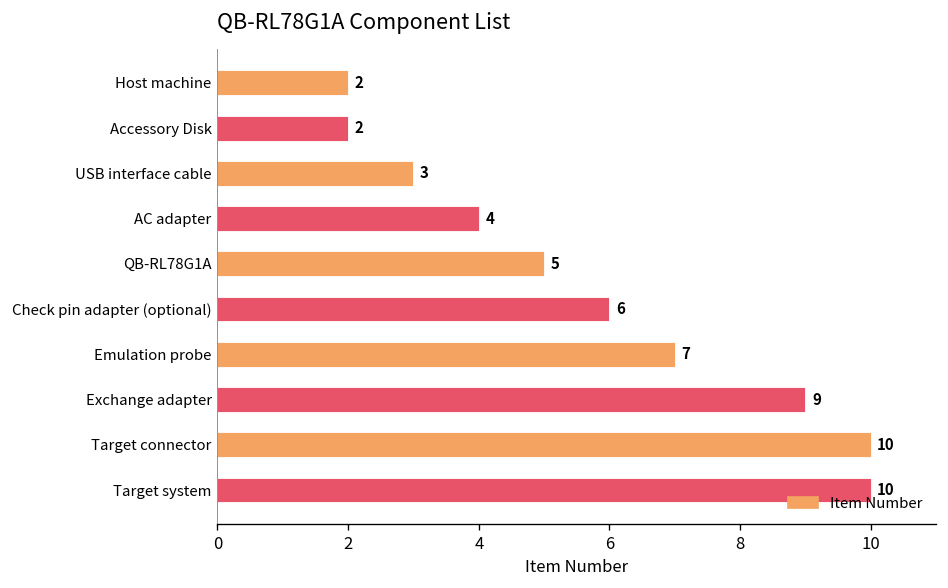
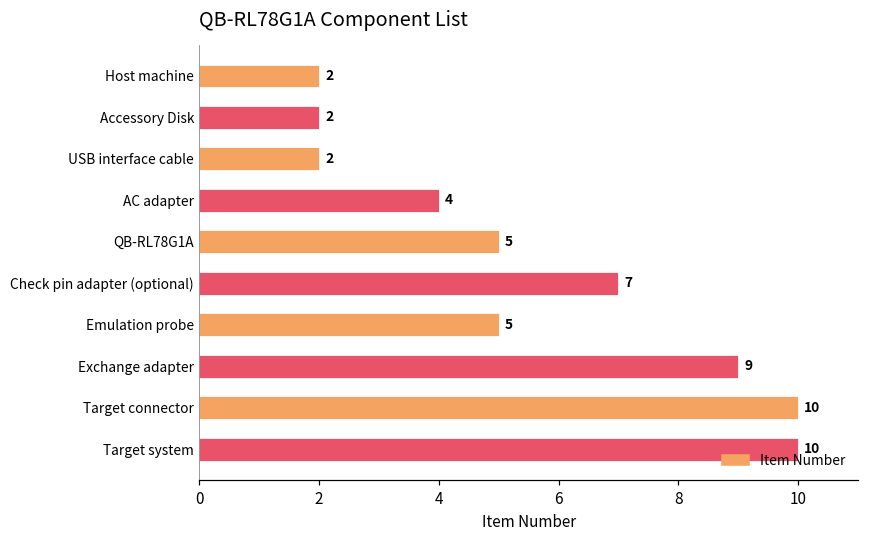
USB interface cable: 3 -> 2
Check pin adapter (optional): 6 -> 7
Emulation probe: 7 -> 5
